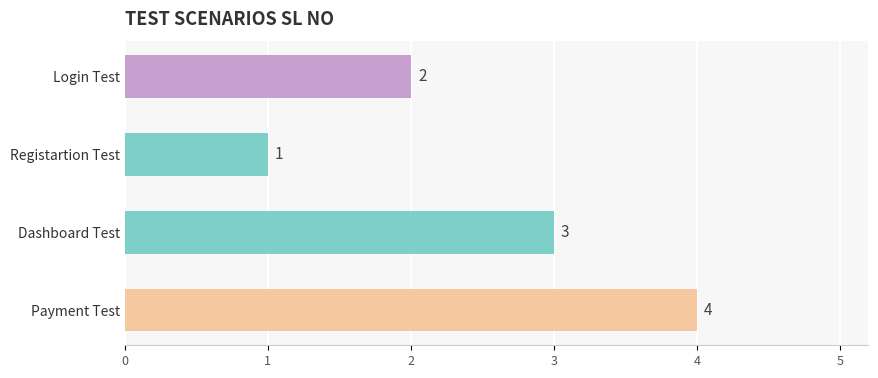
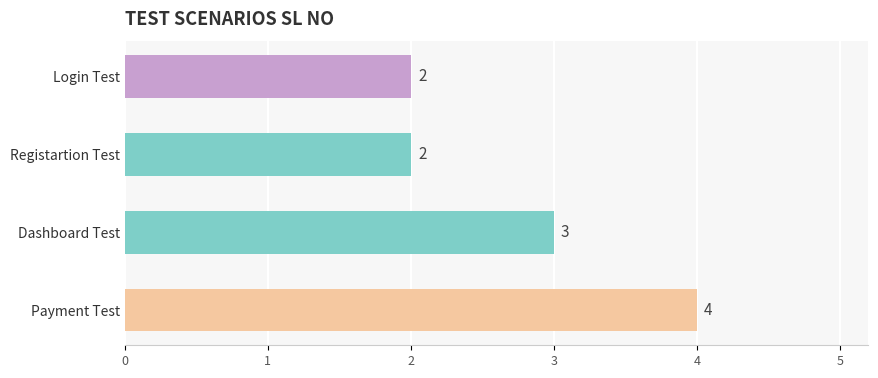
Registartion Test: 1 -> 2
